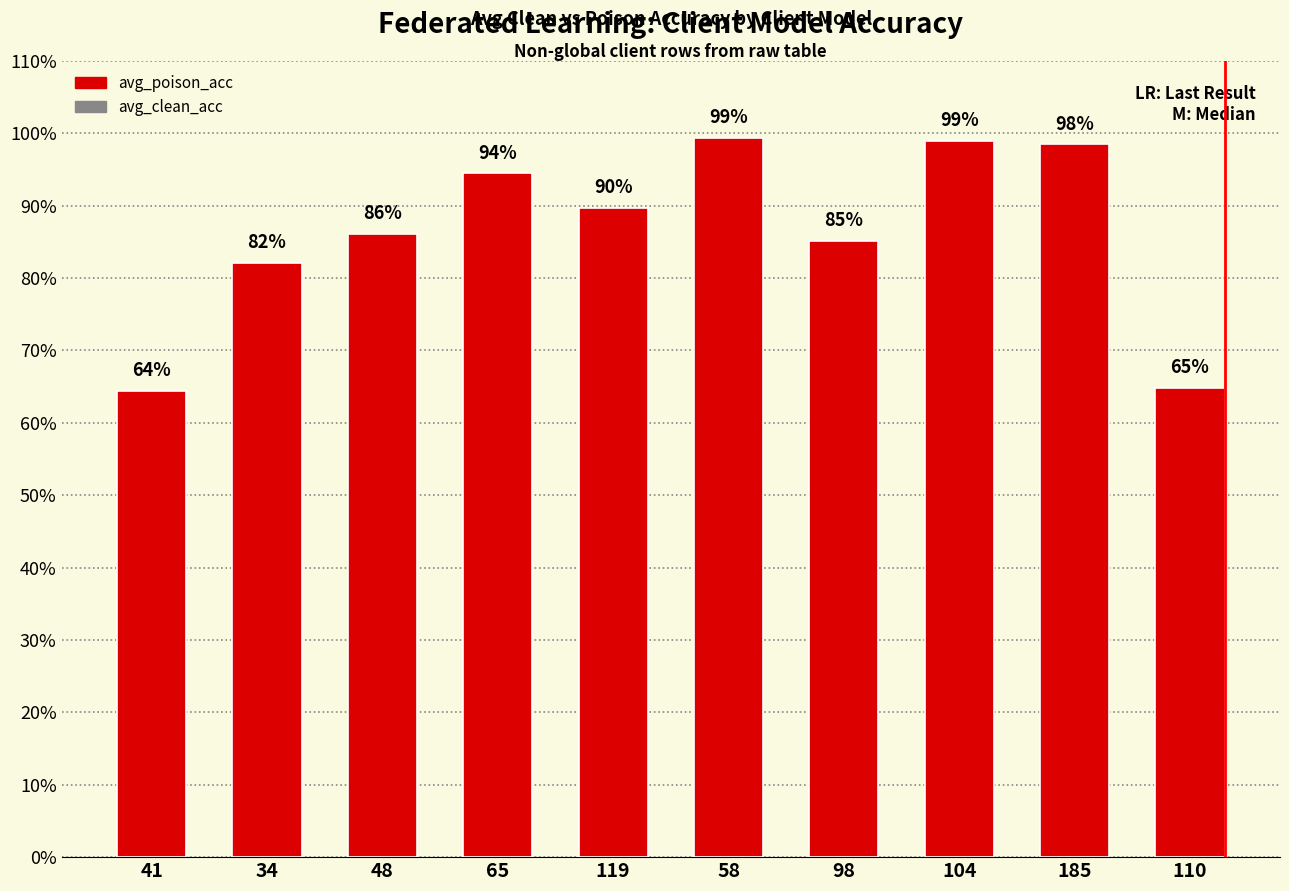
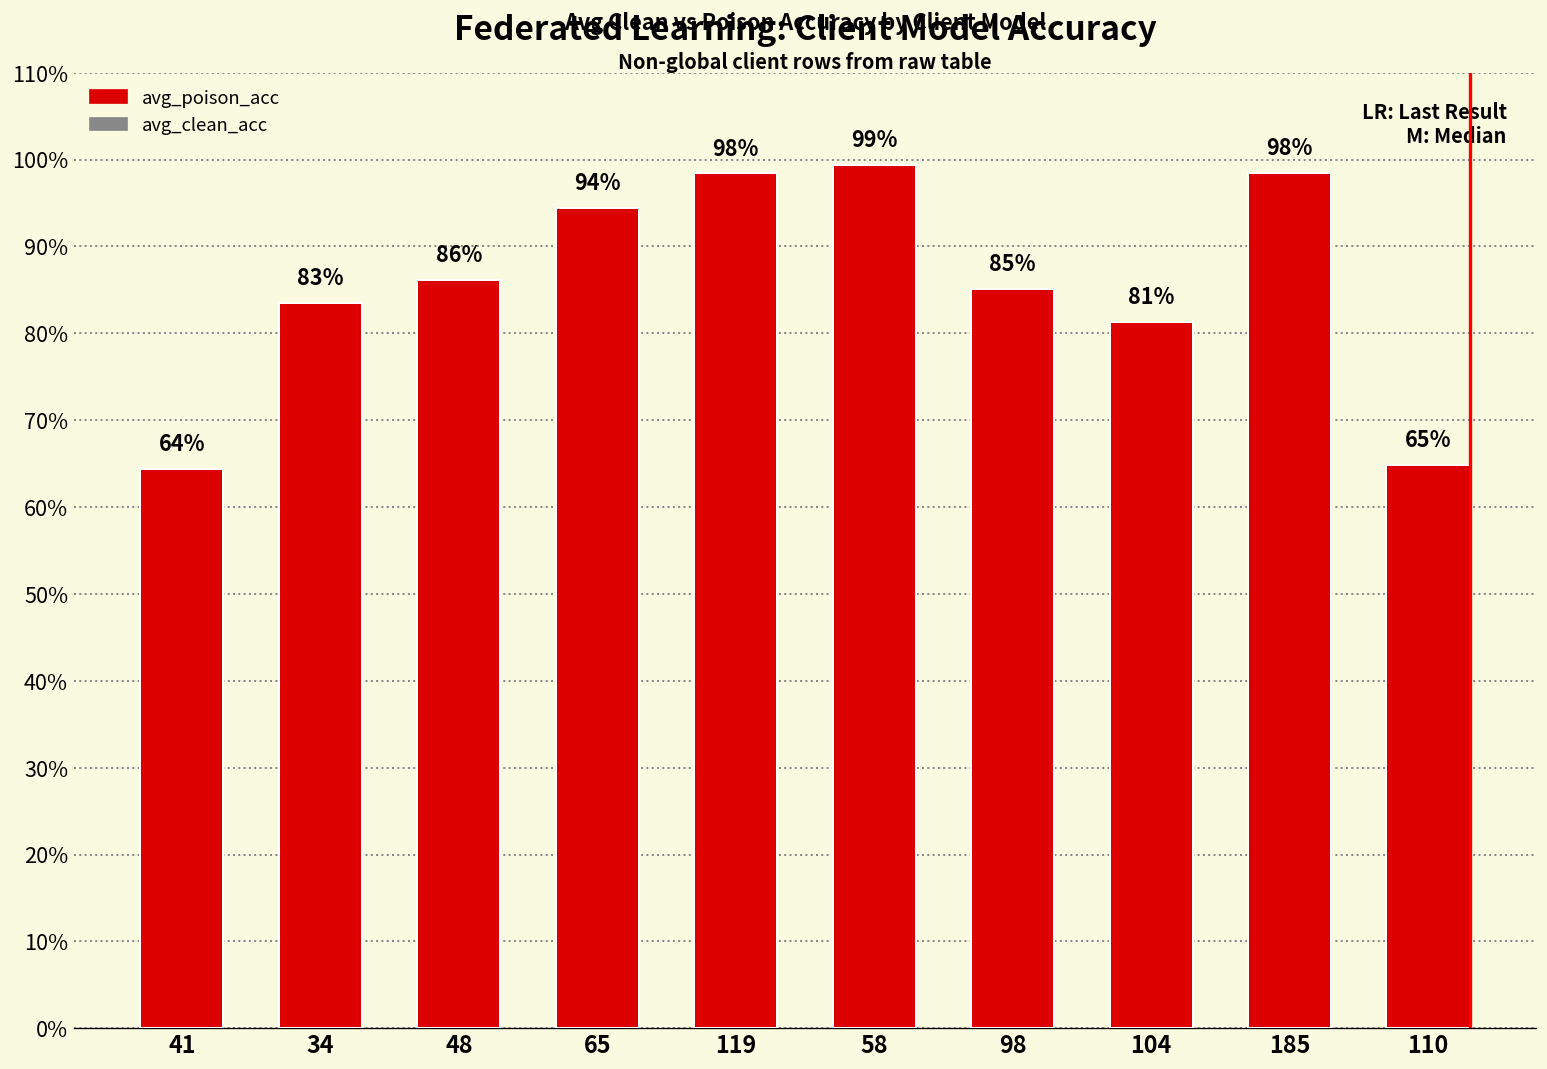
avg_poison_acc, 34: 82% -> 83%
avg_poison_acc, 119: 90% -> 98%
avg_poison_acc, 104: 99% -> 81%
